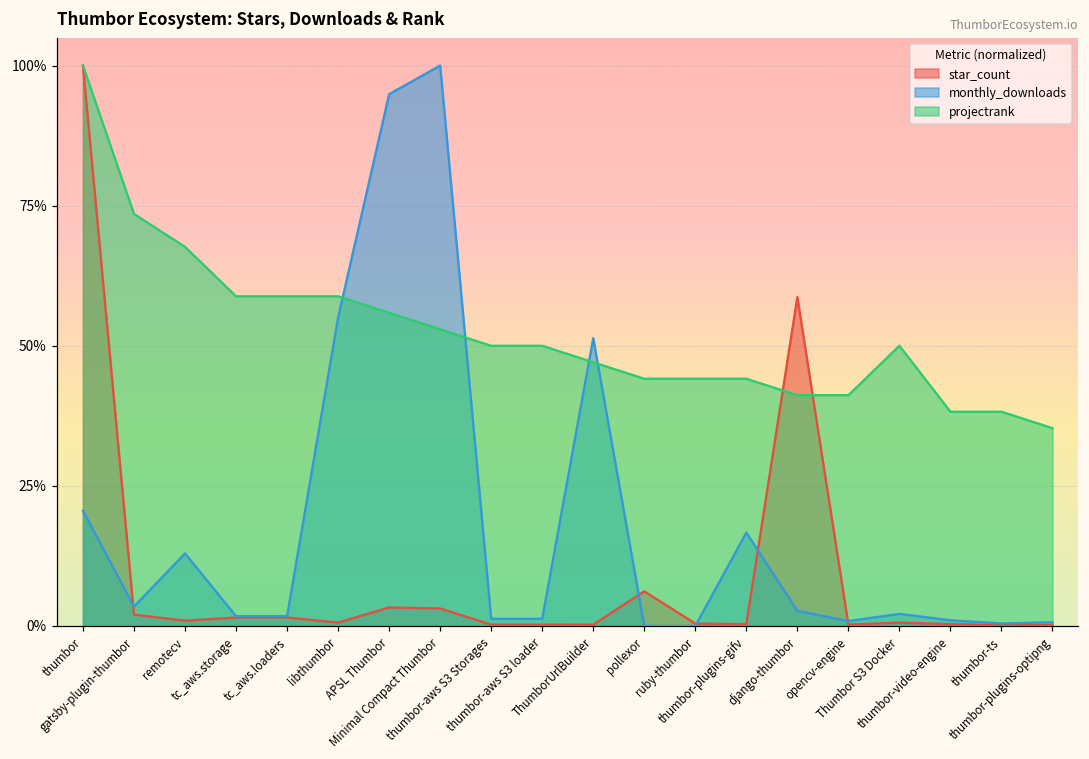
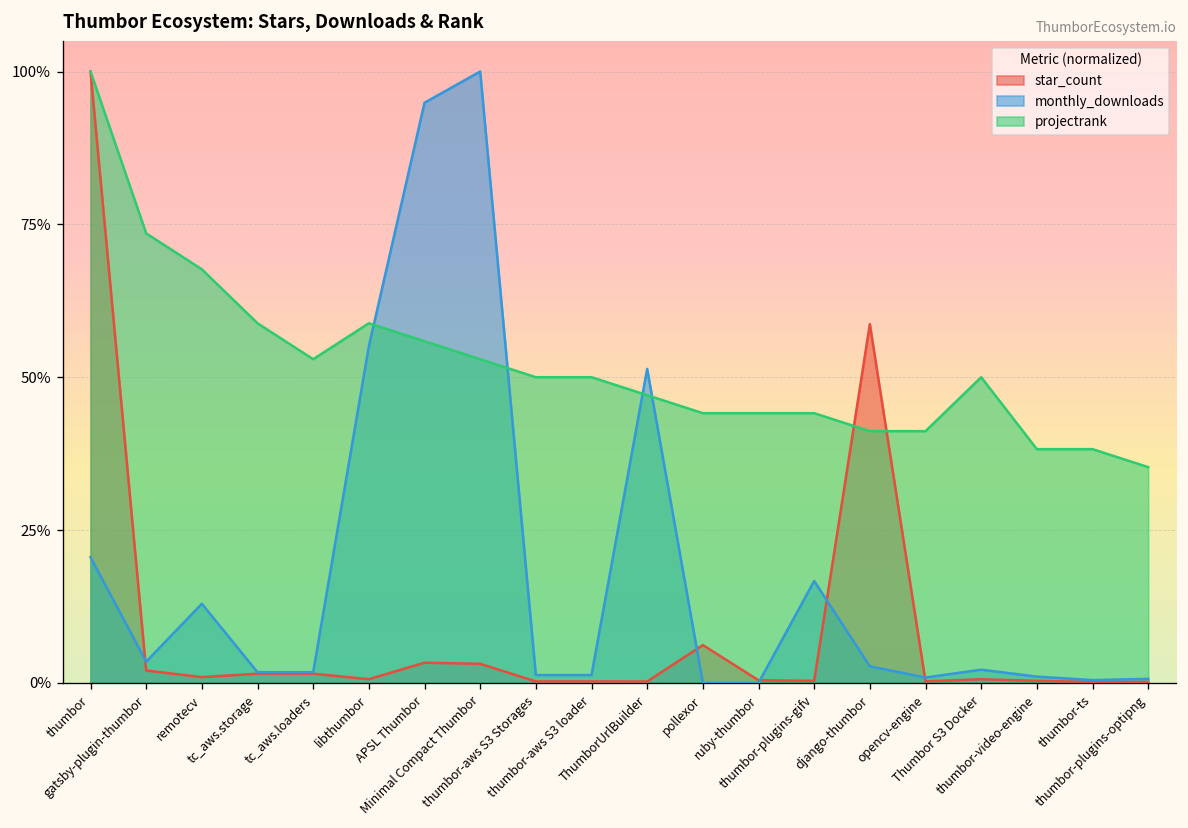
projectrank, tc_aws.loaders: 59% -> 53%
